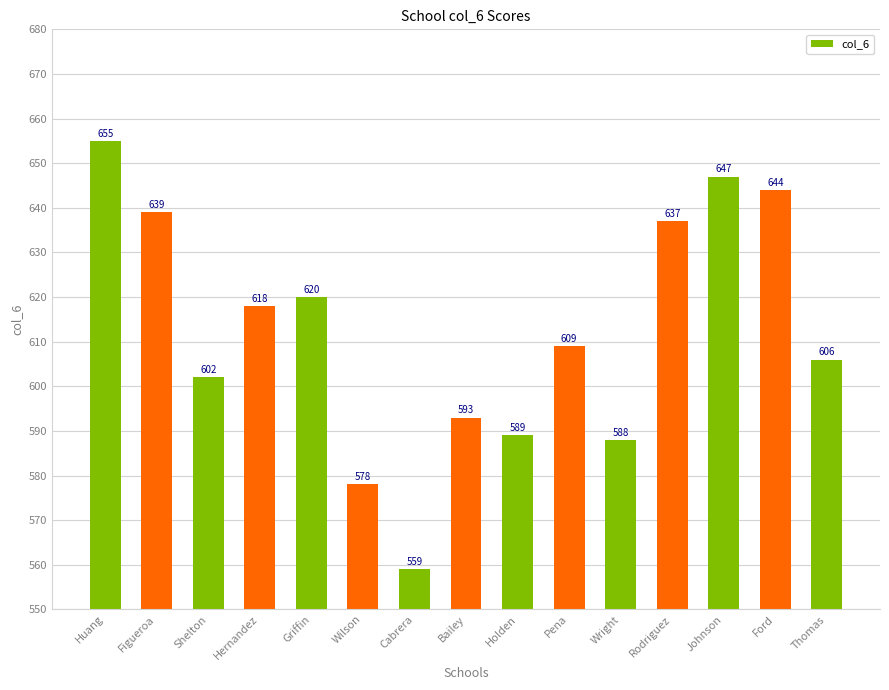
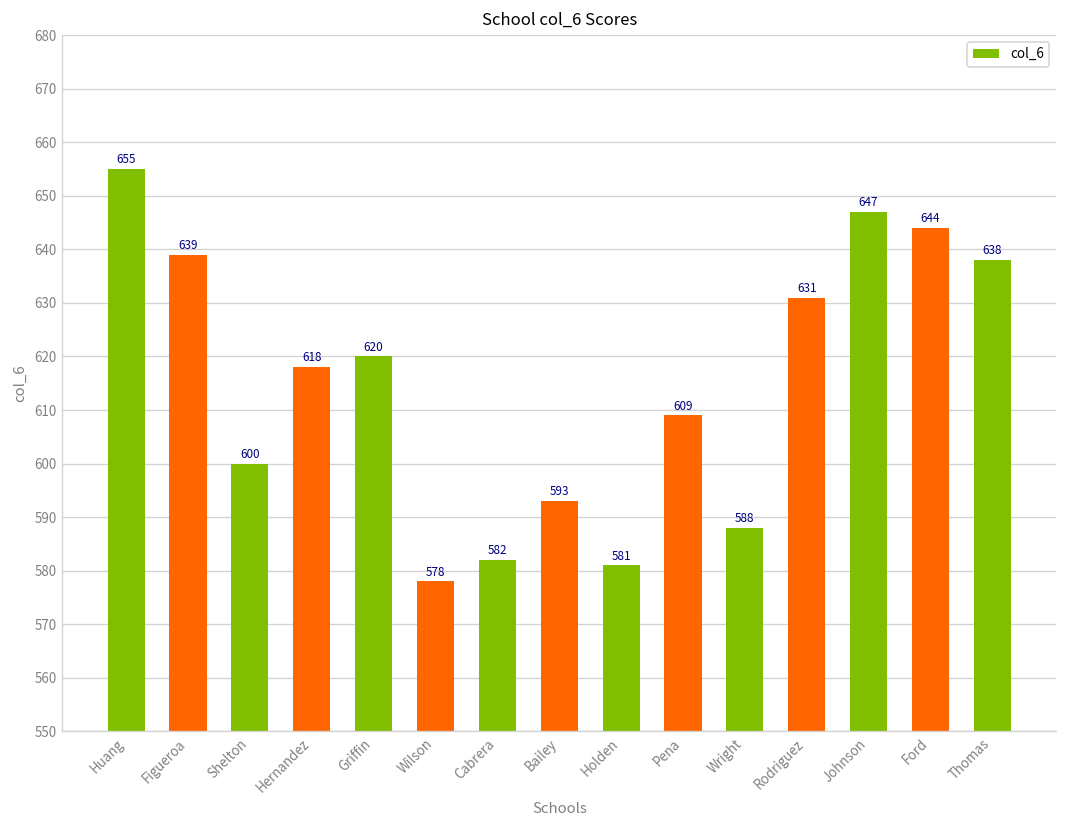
Shelton: 602 -> 600
Cabrera: 559 -> 582
Holden: 589 -> 581
Rodriguez: 637 -> 631
Thomas: 606 -> 638
